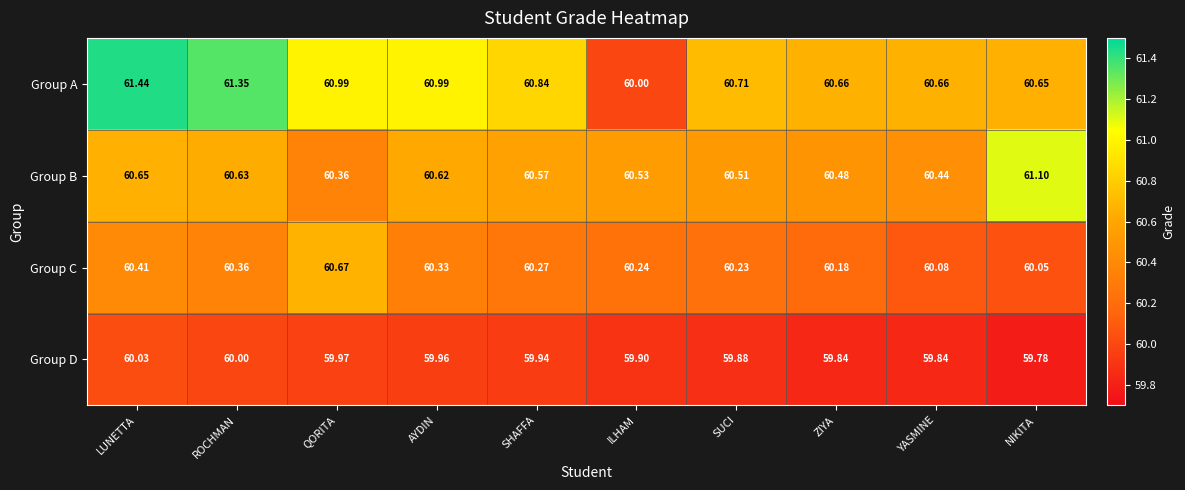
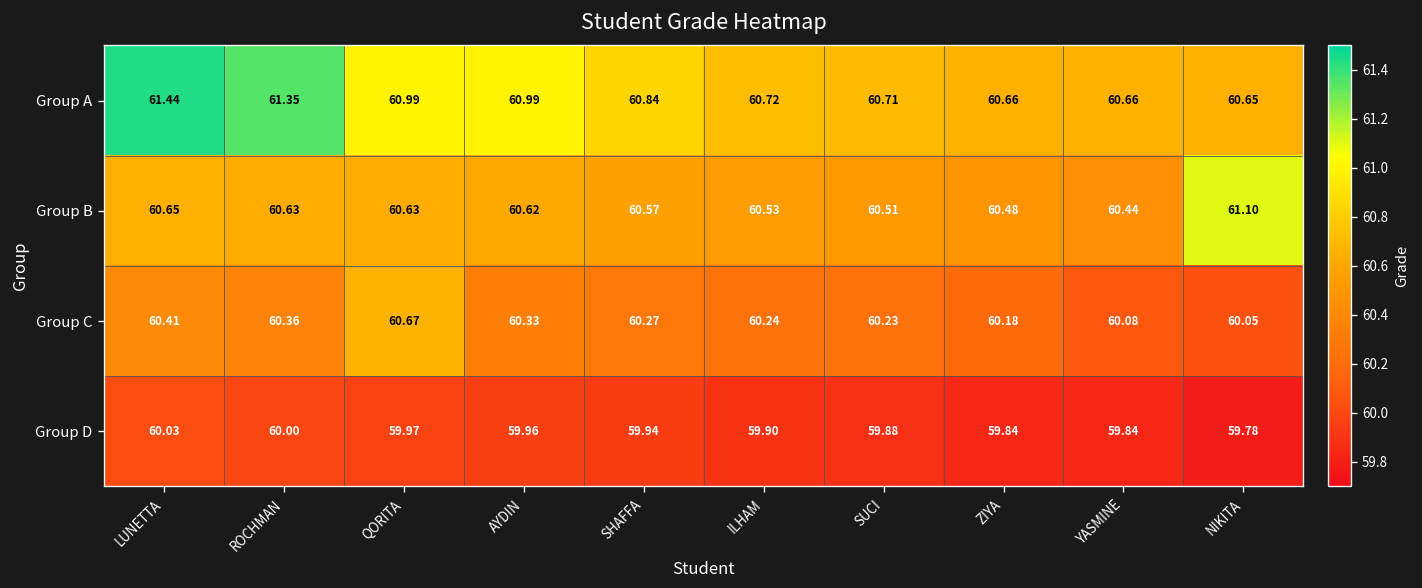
Group A, ILHAM: 60.00 -> 60.72
Group B, QORITA: 60.36 -> 60.63
